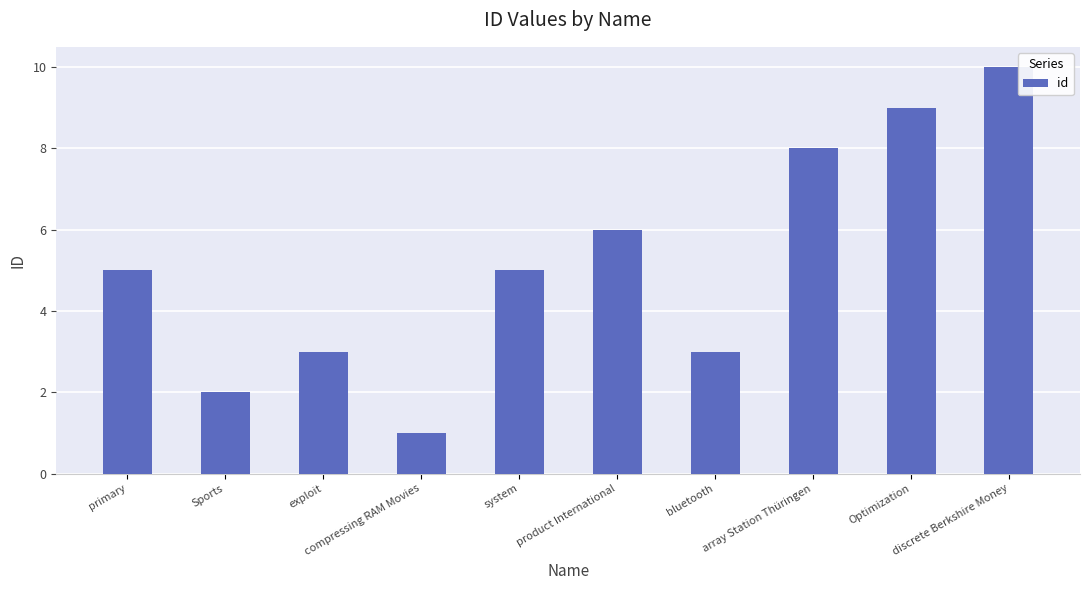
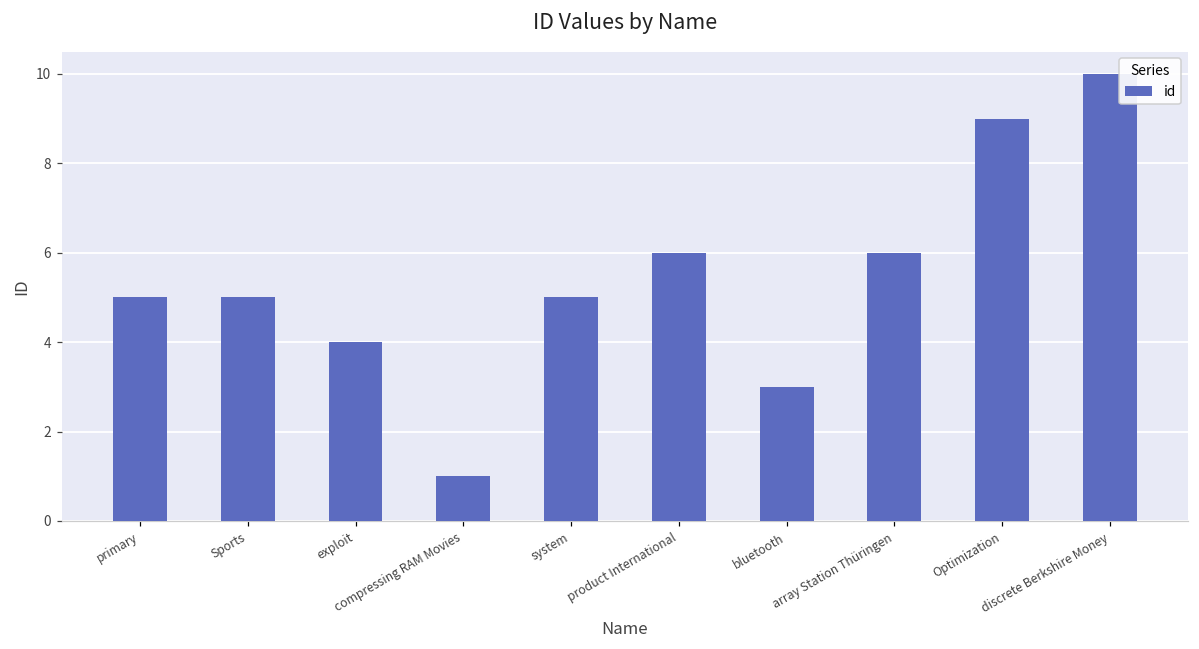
Sports: 2 -> 5
exploit: 3 -> 4
array Station Thüringen: 8 -> 6
